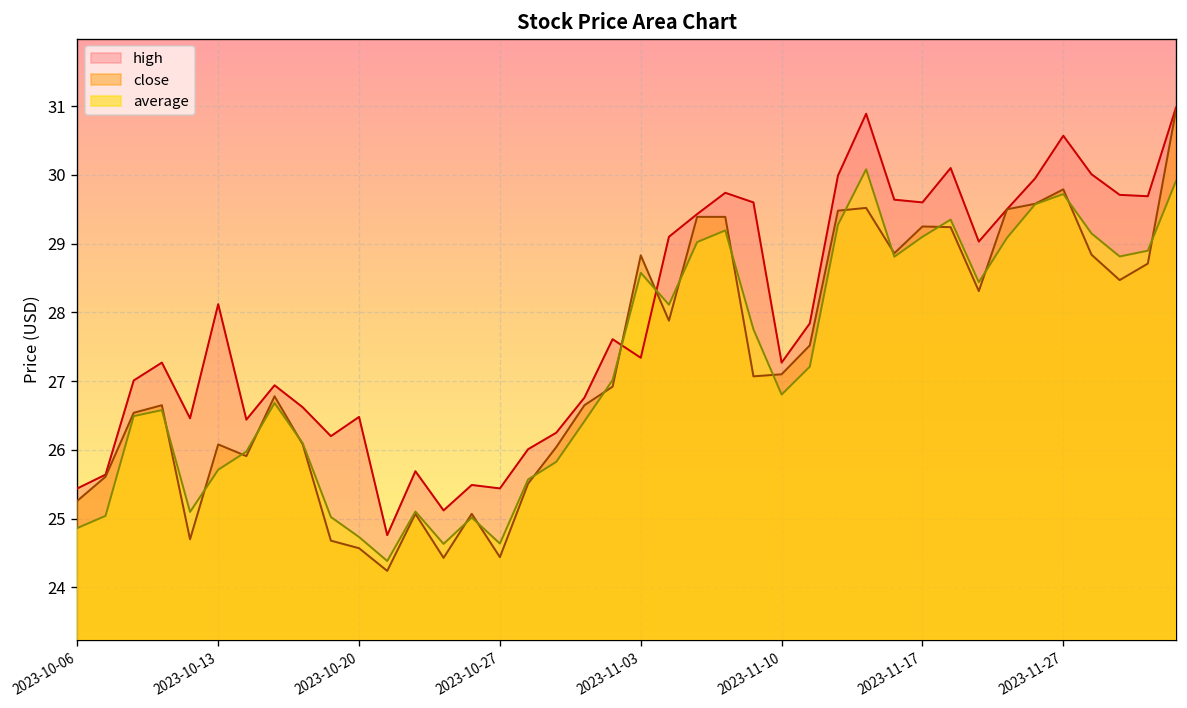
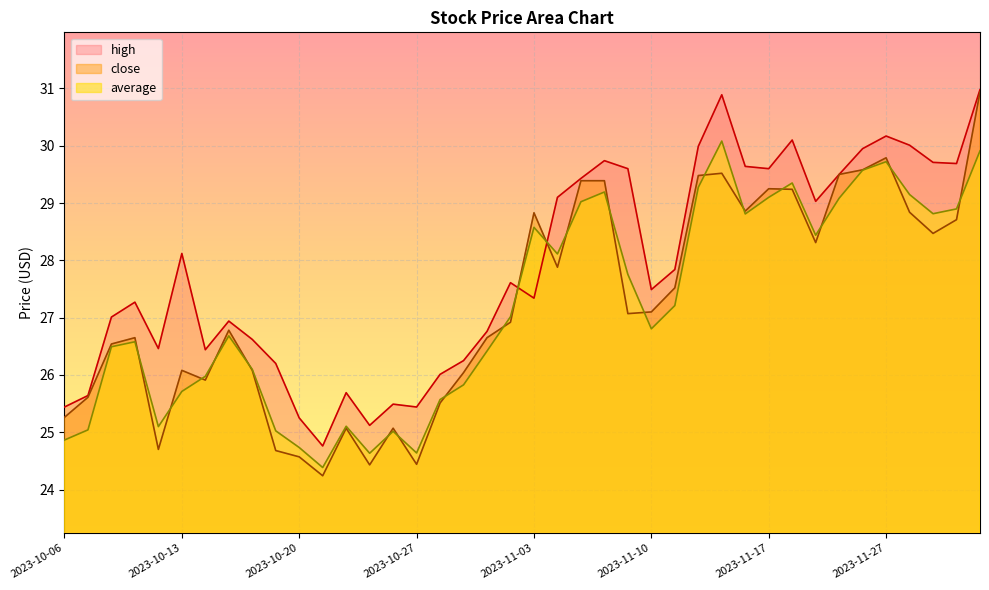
high, 2023-10-20: 26.5 -> 25.3
high, 2023-11-10: 27.3 -> 27.5
high, 2023-11-27: 30.6 -> 30.2
